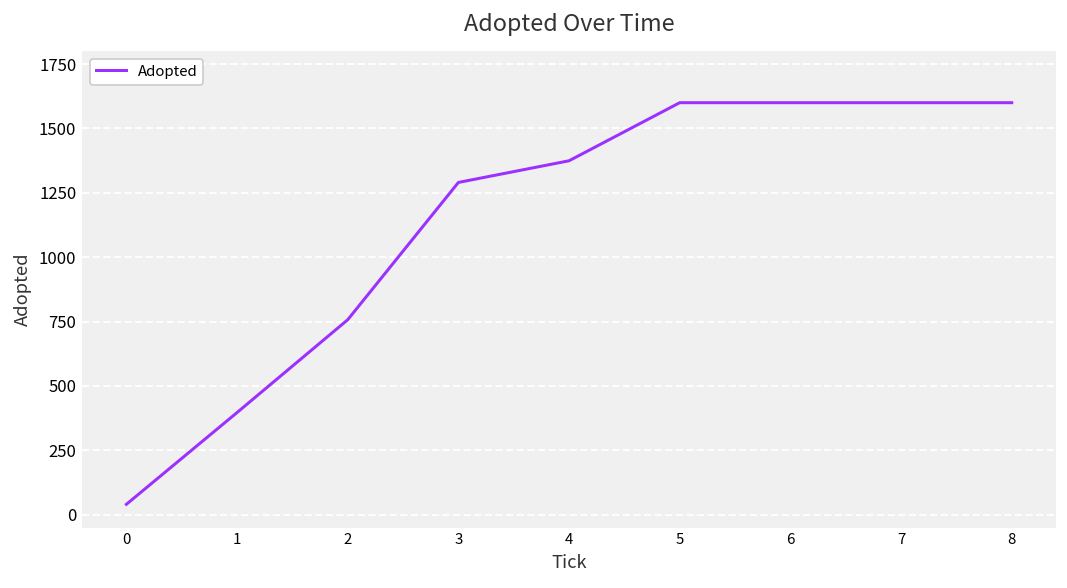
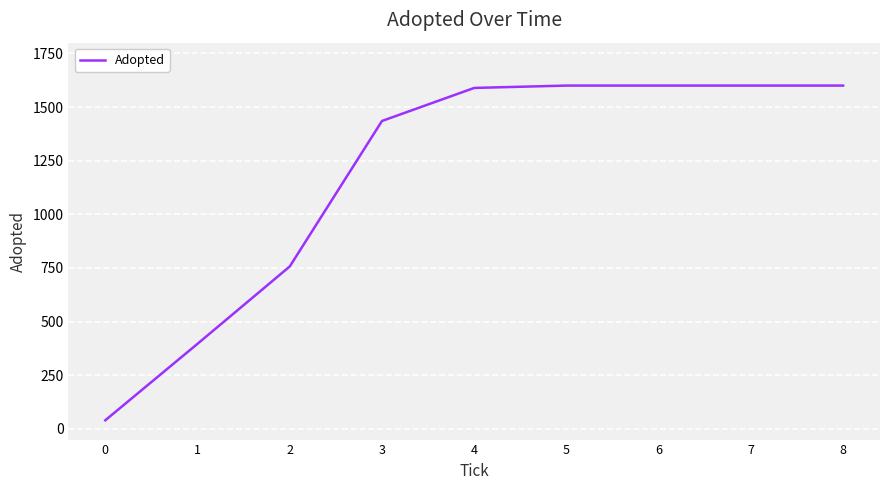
3: 1290 -> 1440
4: 1370 -> 1590
